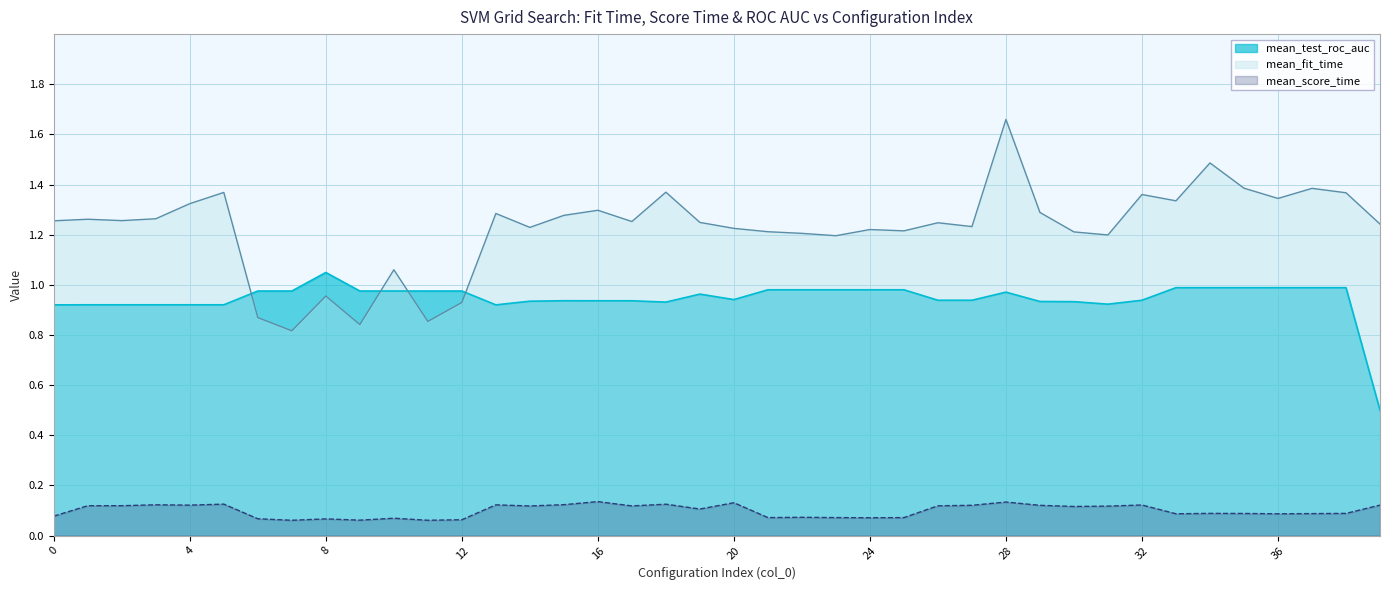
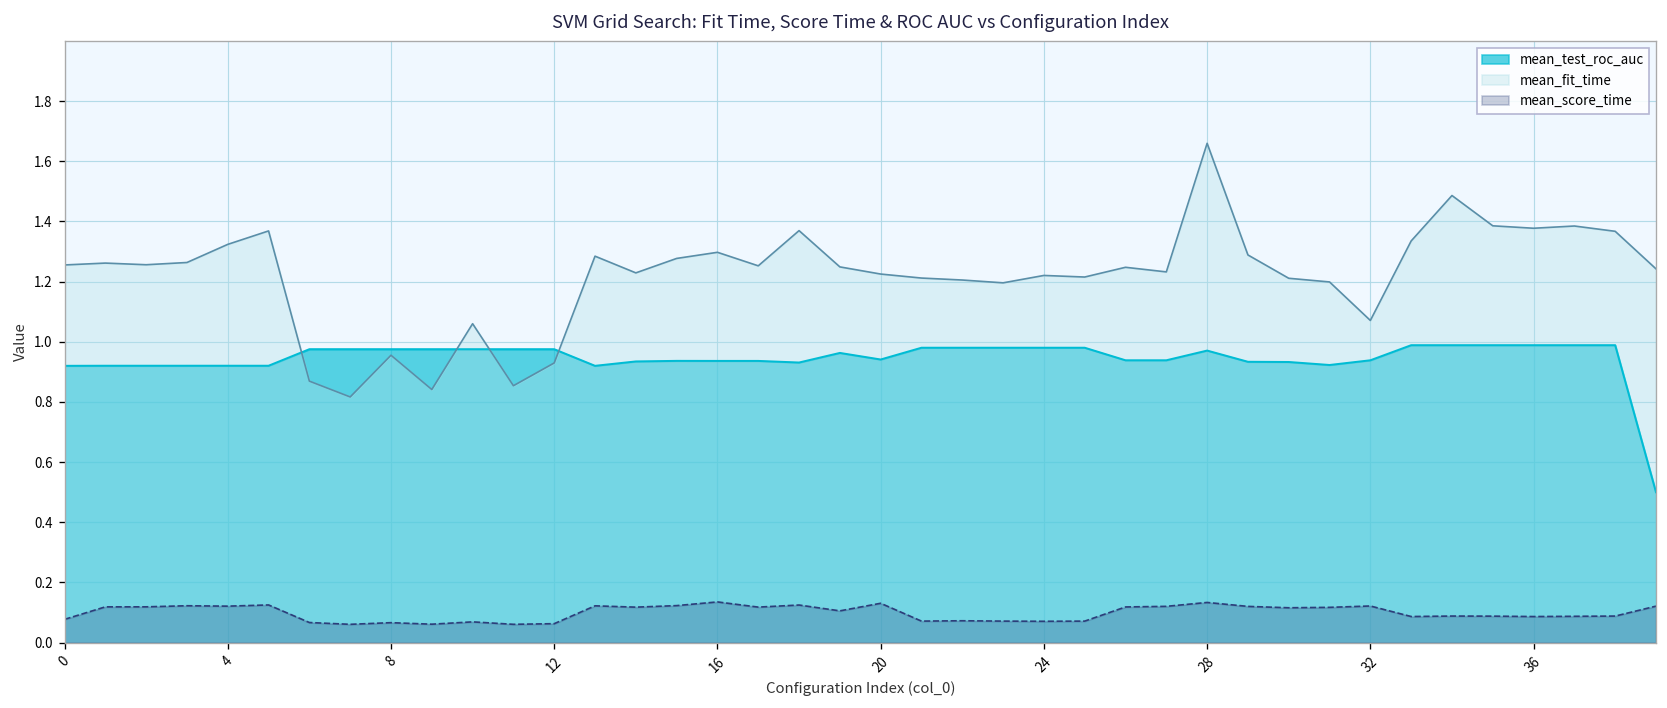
mean_test_roc_auc, 8: 1.05 -> 0.98
mean_fit_time, 32: 1.36 -> 1.07
mean_fit_time, 36: 1.34 -> 1.38
